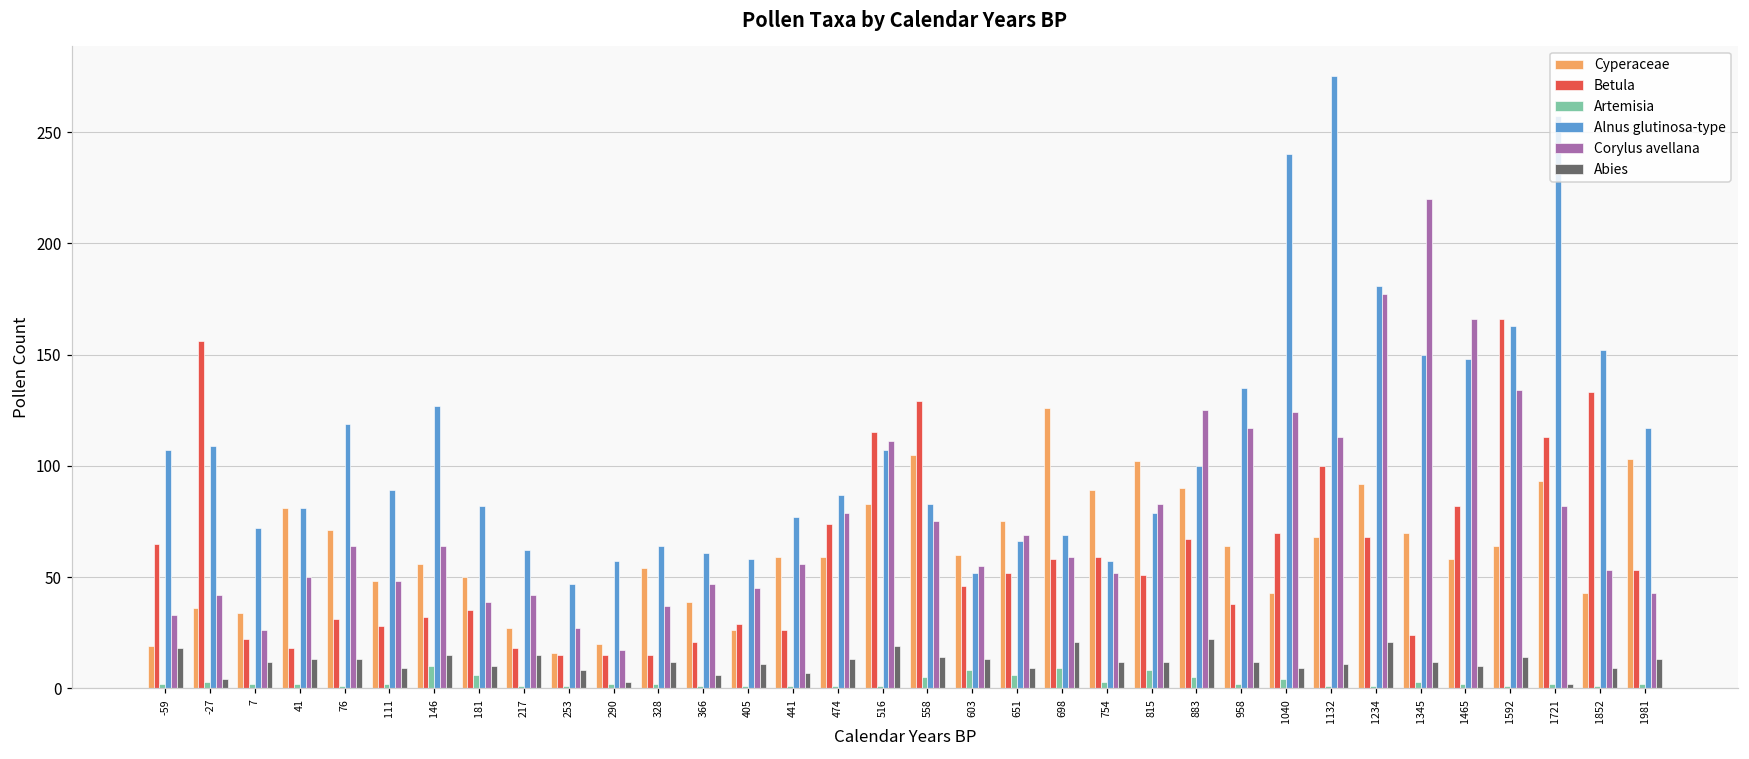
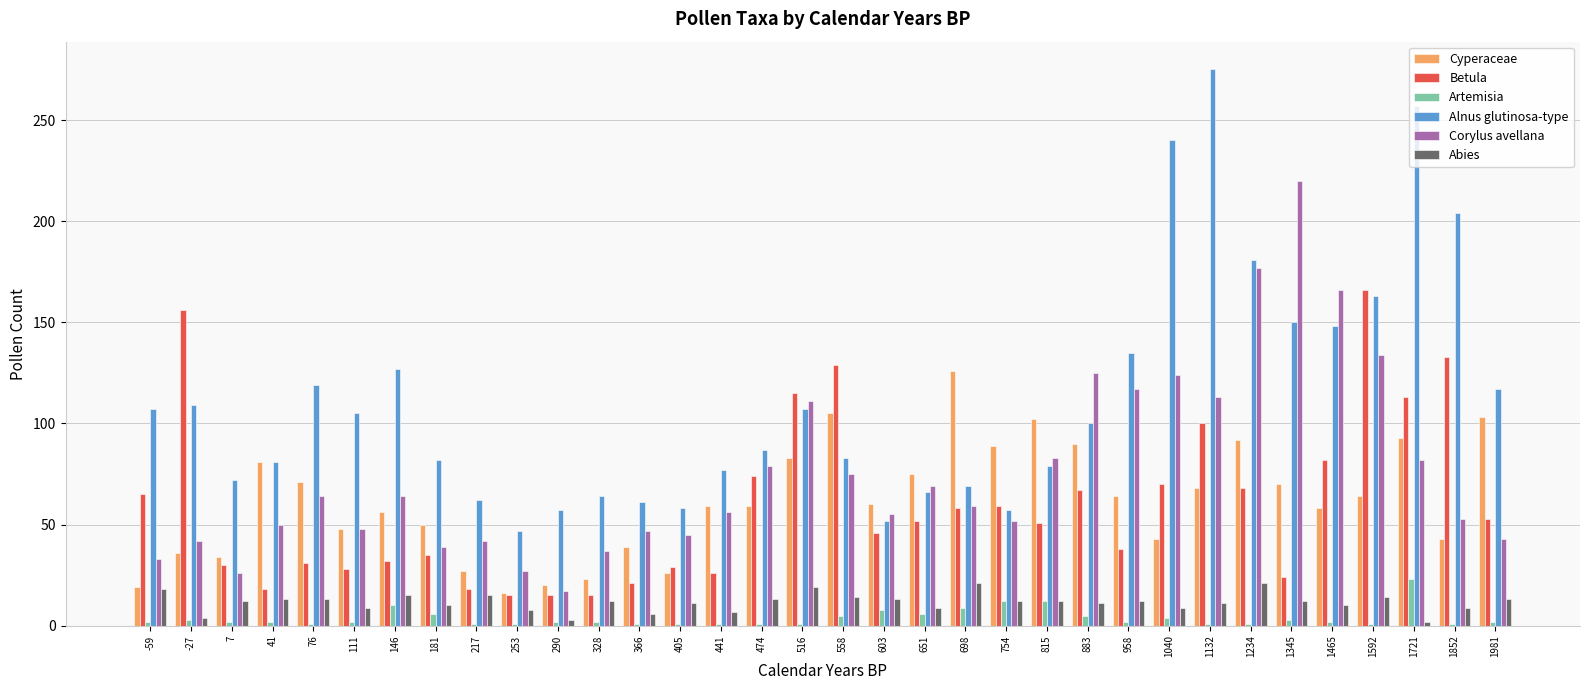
Betula, 7: 22 -> 30
Alnus glutinosa-type, 111: 89 -> 105
Cyperaceae, 328: 54 -> 23
Artemisia, 754: 3 -> 12
Artemisia, 815: 8 -> 12
Abies, 883: 22 -> 11
Artemisia, 1721: 2 -> 23
Alnus glutinosa-type, 1852: 152 -> 204
